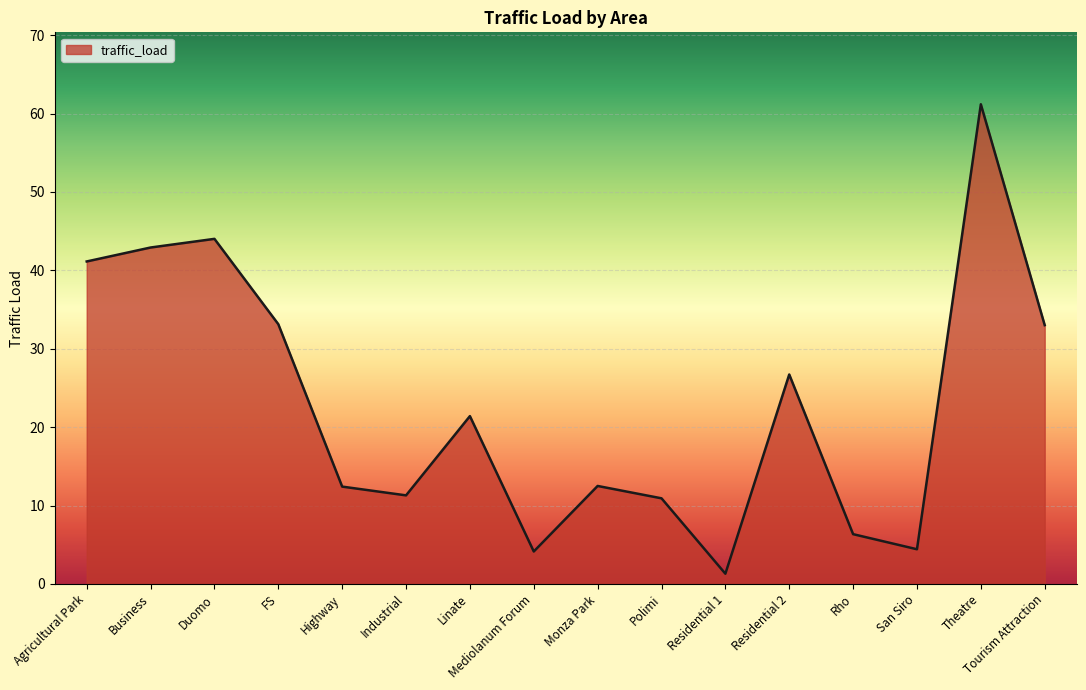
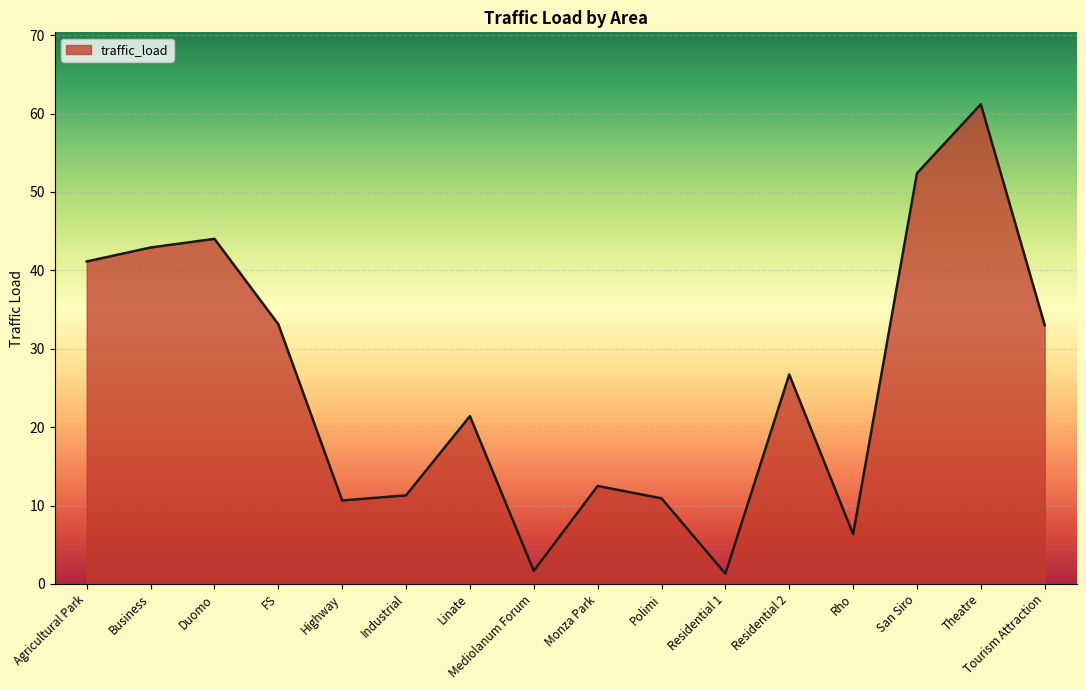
Highway: 12 -> 11
Mediolanum Forum: 4 -> 2
San Siro: 4 -> 52
